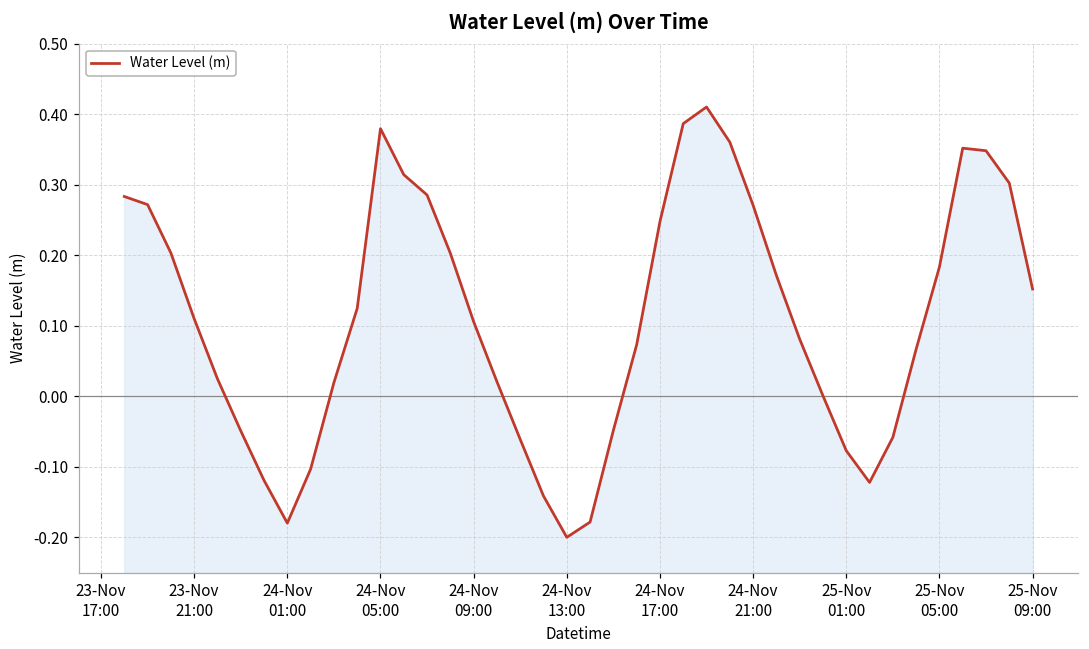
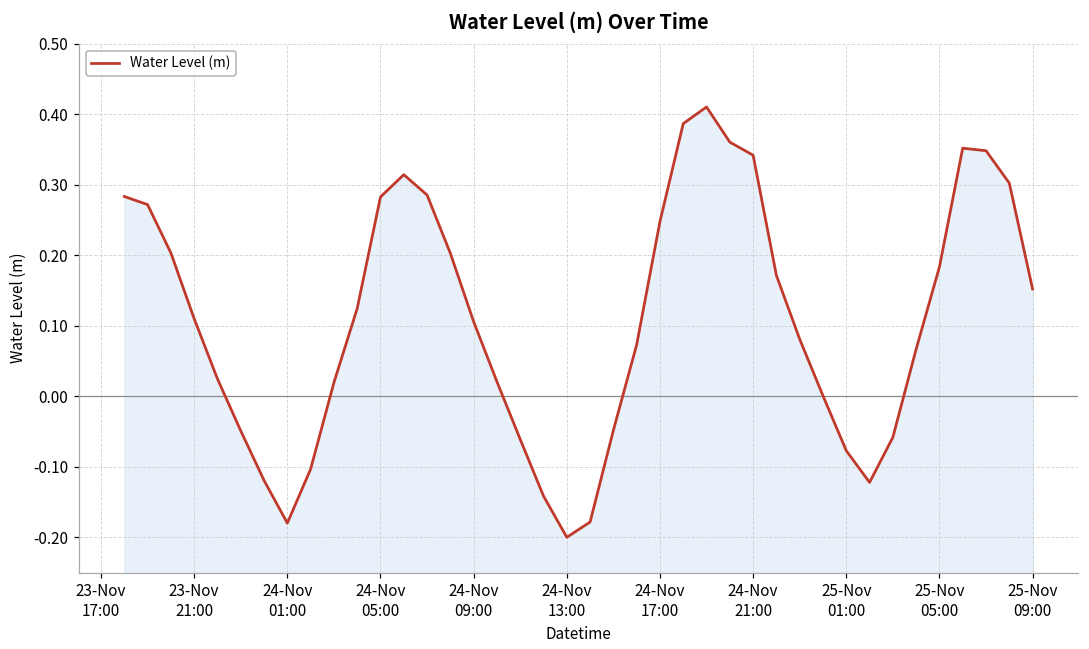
24-Nov 05:00: 0.38 -> 0.28
24-Nov 21:00: 0.27 -> 0.34
